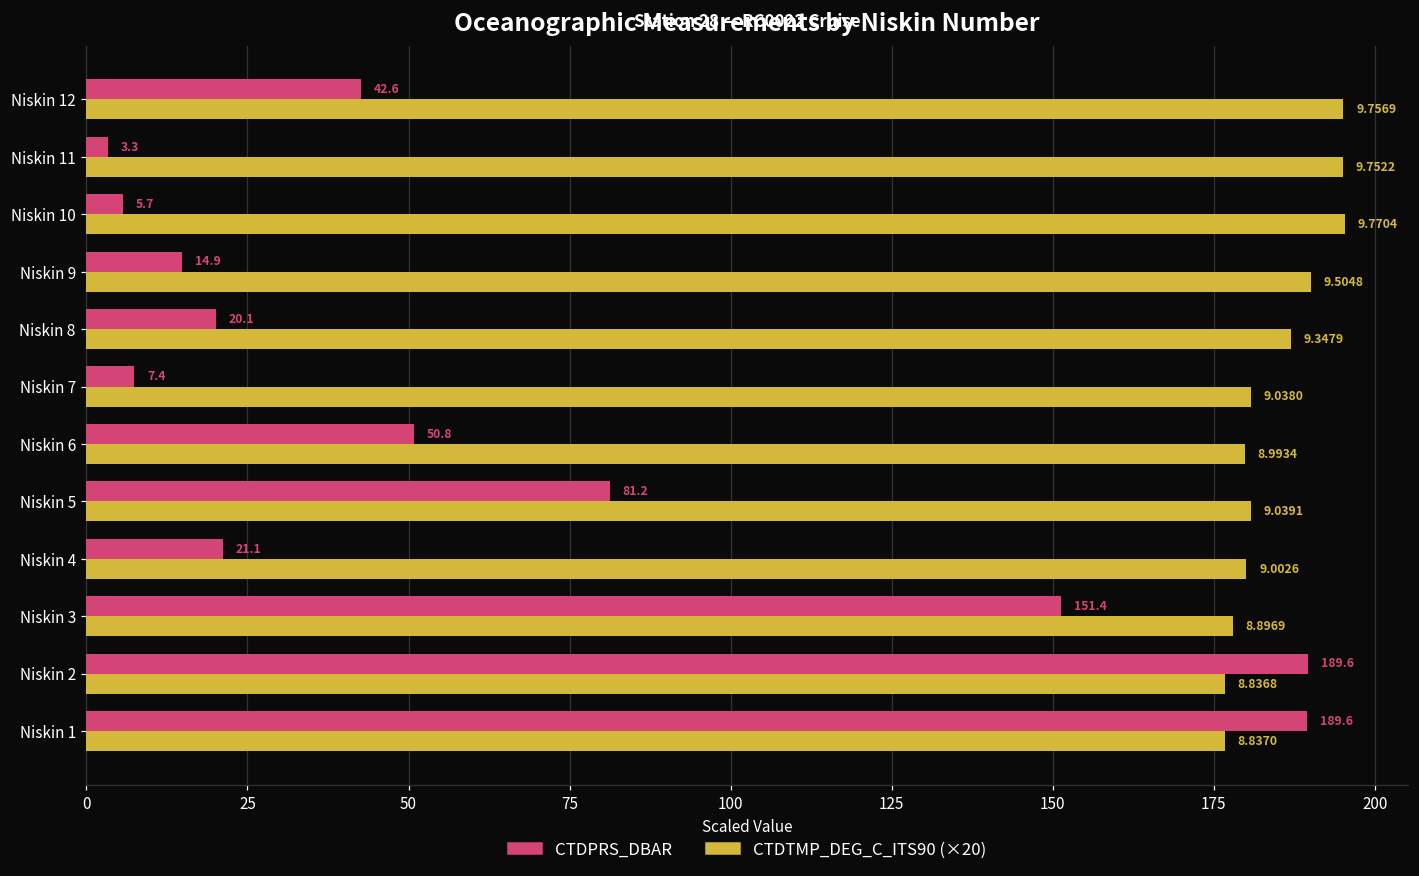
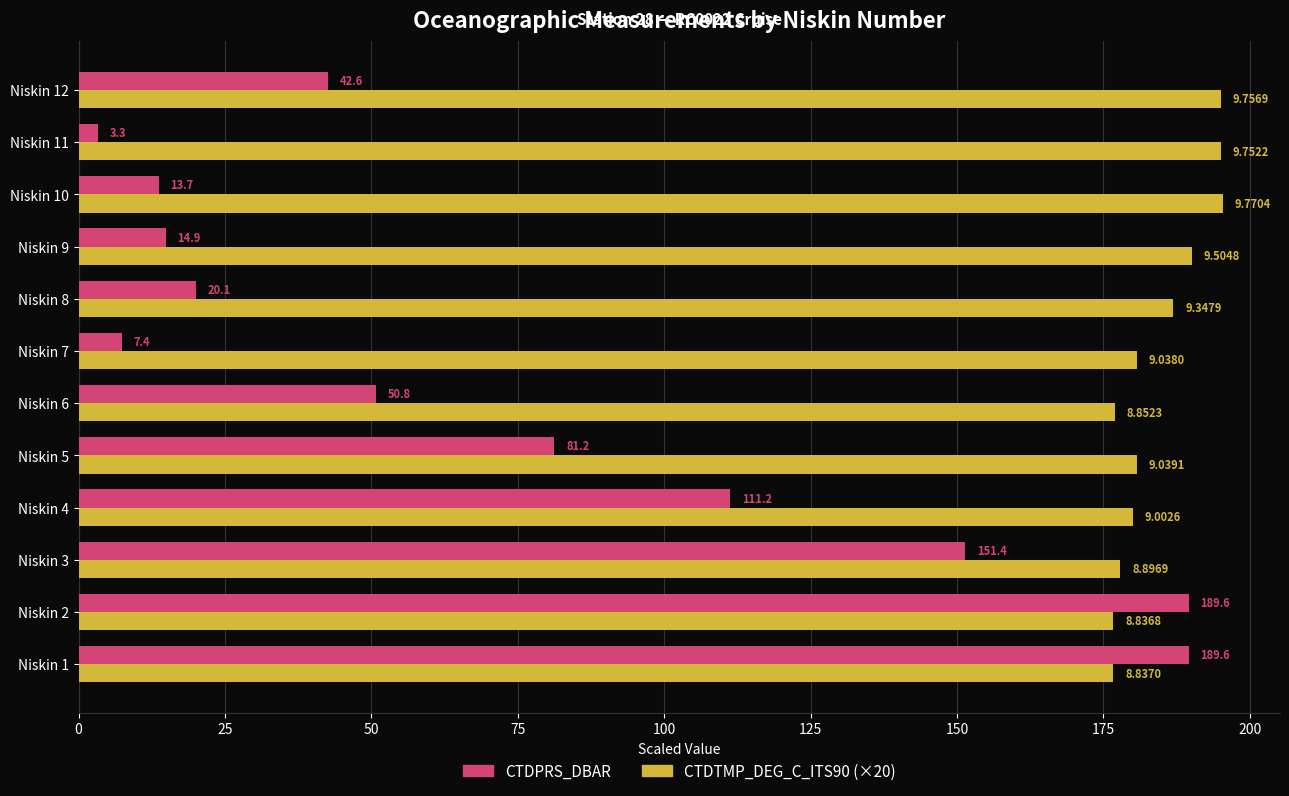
CTDPRS_DBAR, Niskin 10: 5.7 -> 13.7
CTDTMP_DEG_C_ITS90 (×20), Niskin 6: 8.9934 -> 8.8523
CTDPRS_DBAR, Niskin 4: 21.1 -> 111.2
